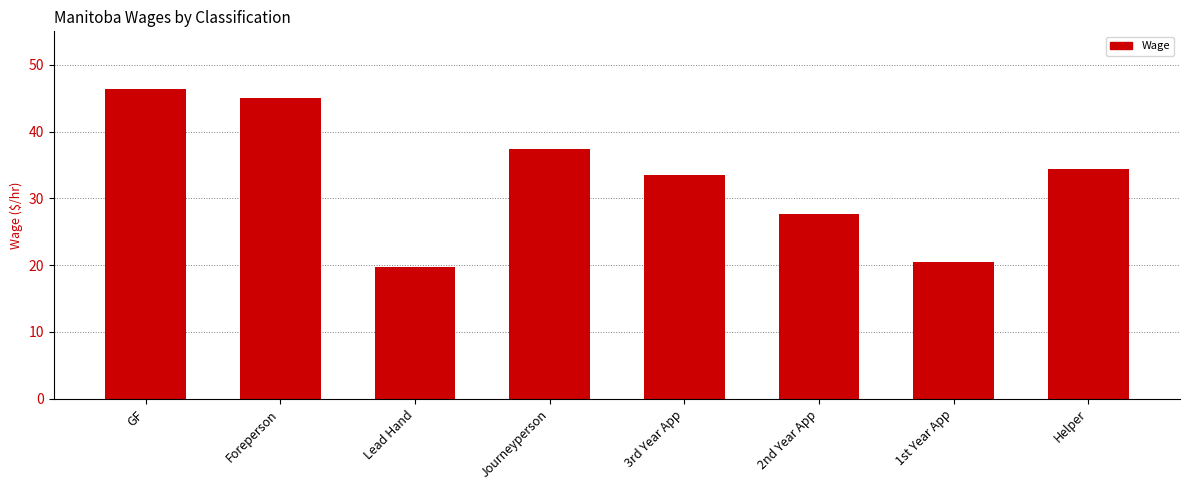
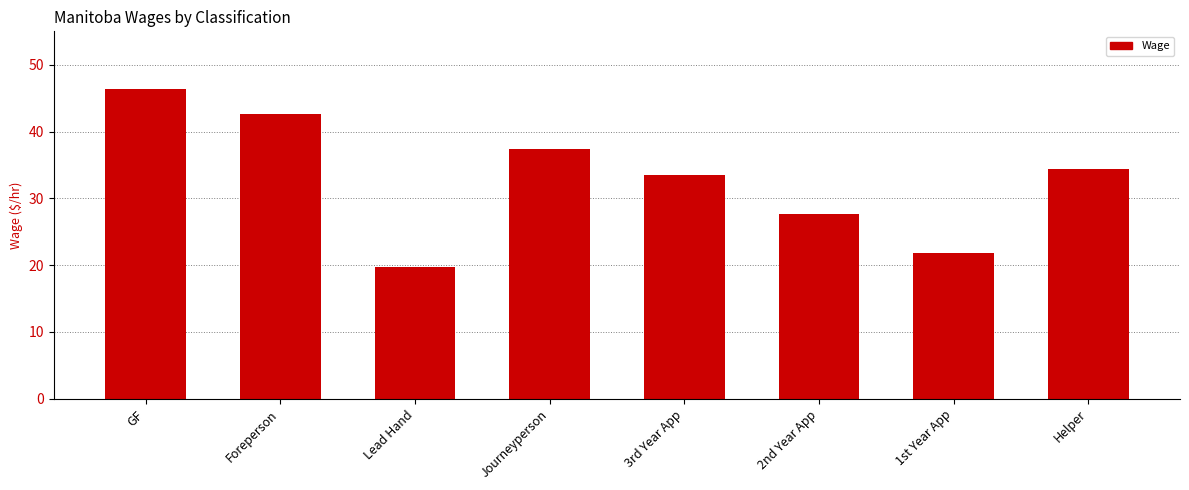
Foreperson: 45 -> 43
1st Year App: 21 -> 22
